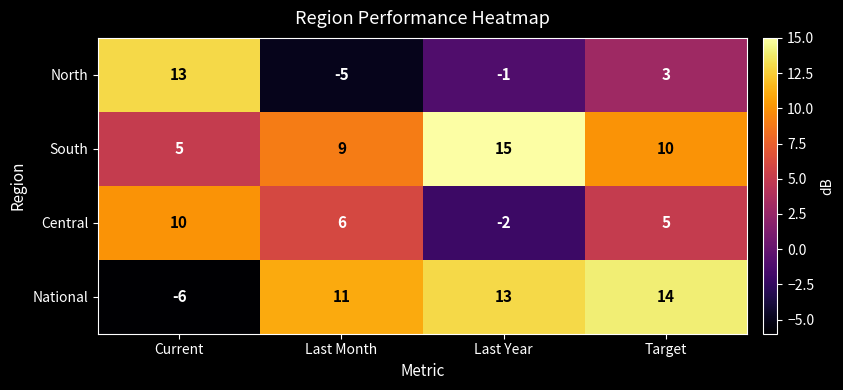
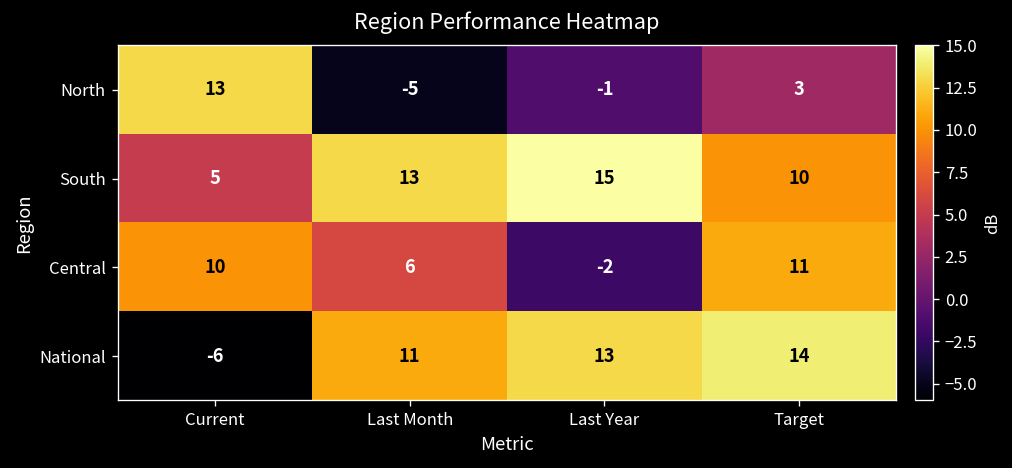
South, Last Month: 9 -> 13
Central, Target: 5 -> 11
